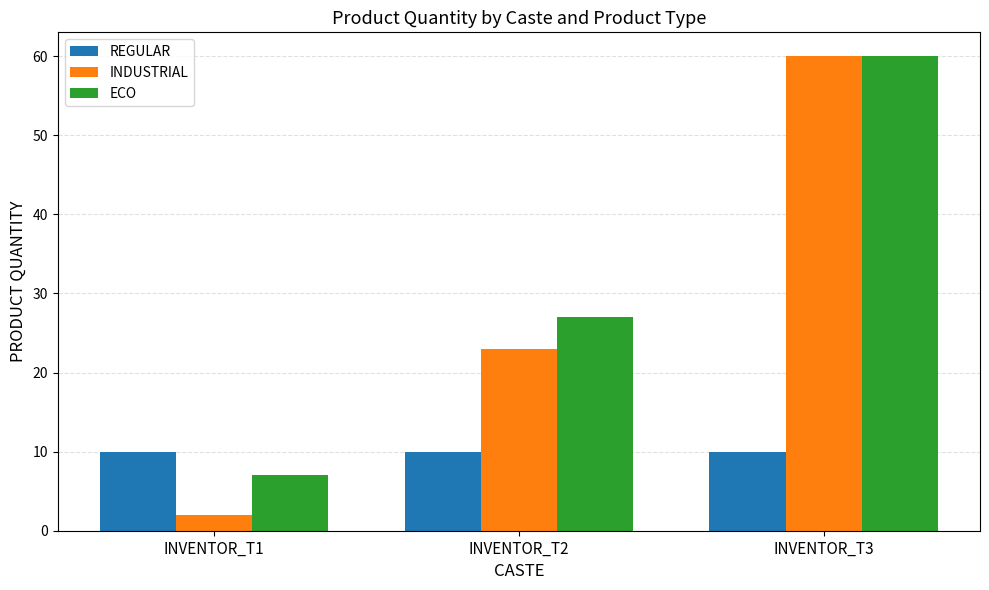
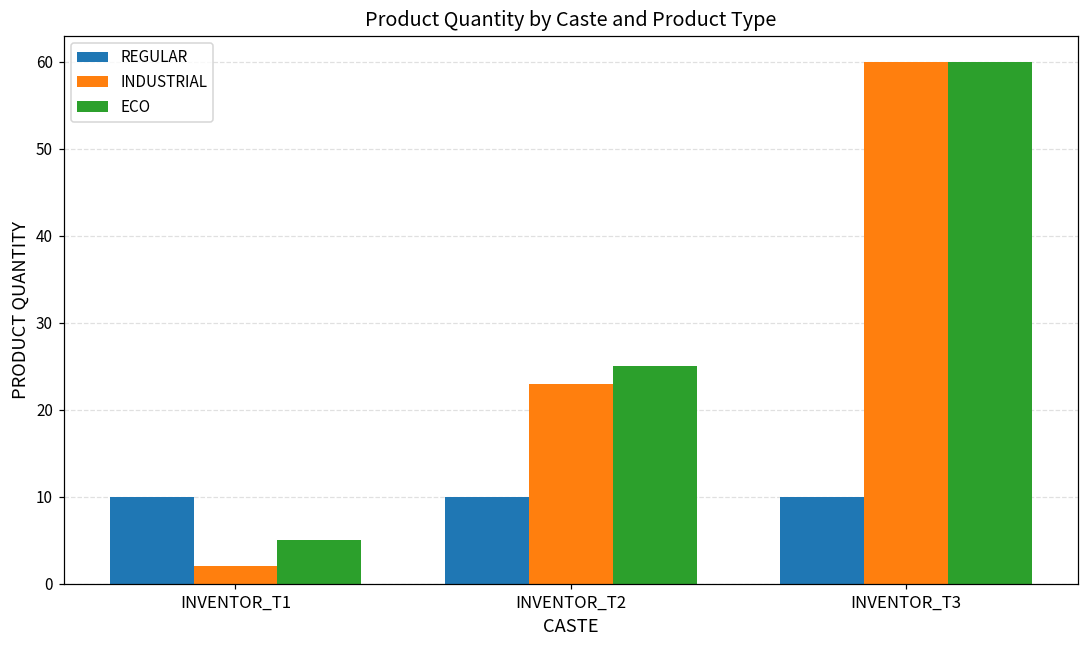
ECO, INVENTOR_T1: 7 -> 5
ECO, INVENTOR_T2: 27 -> 25
